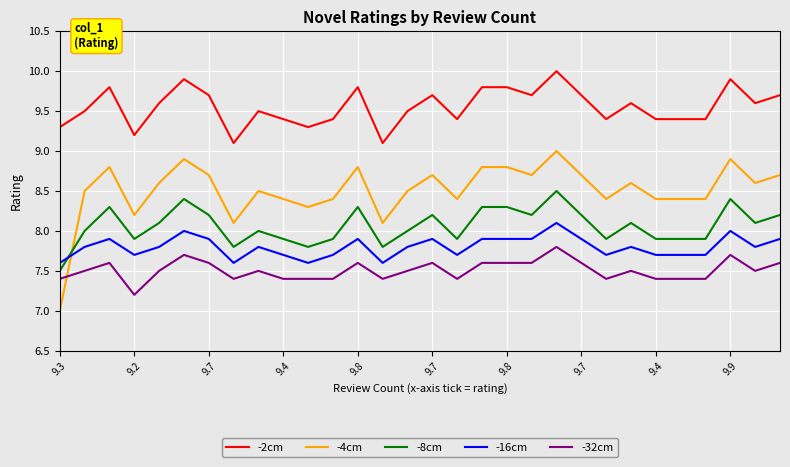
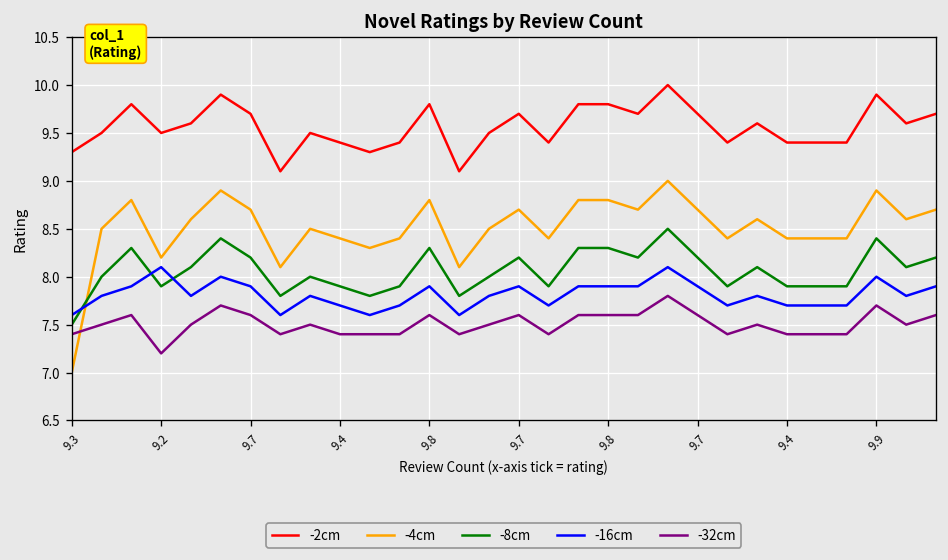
-2cm, 9.2: 9.2 -> 9.5
-16cm, 9.2: 7.7 -> 8.1
